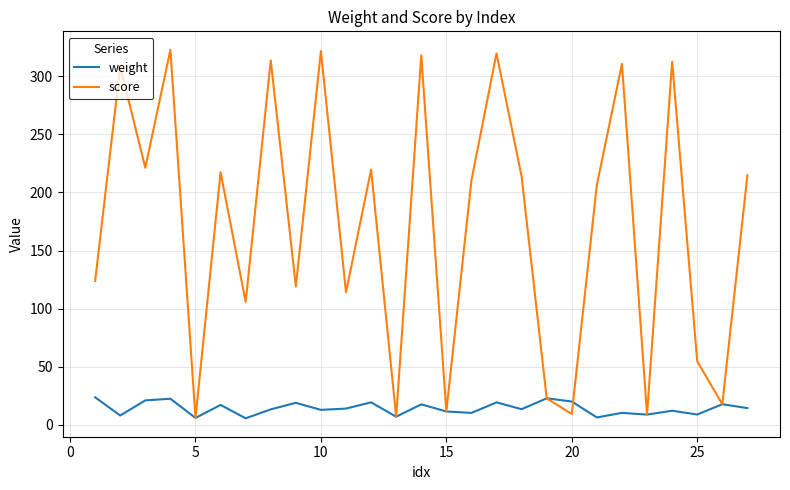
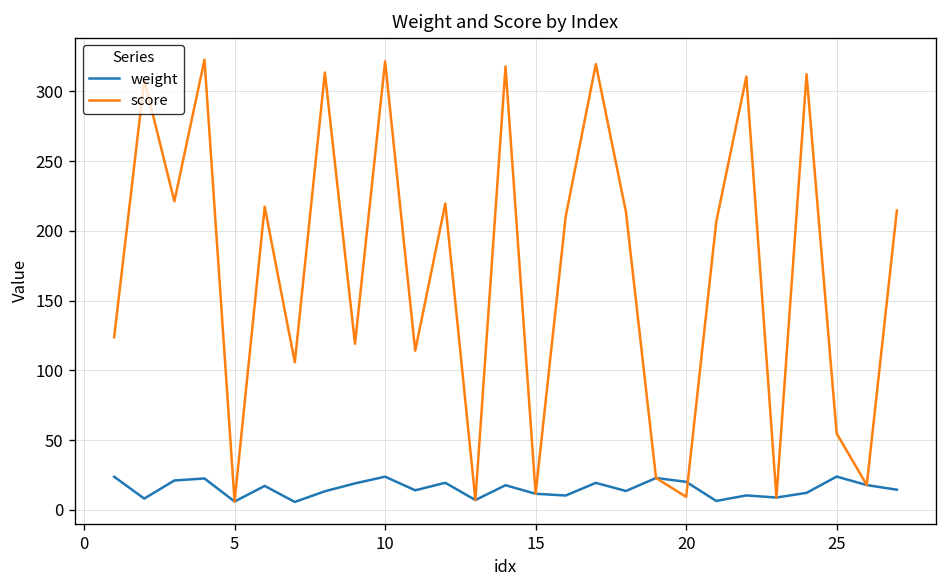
weight, 10: 13 -> 24
weight, 25: 9 -> 24
